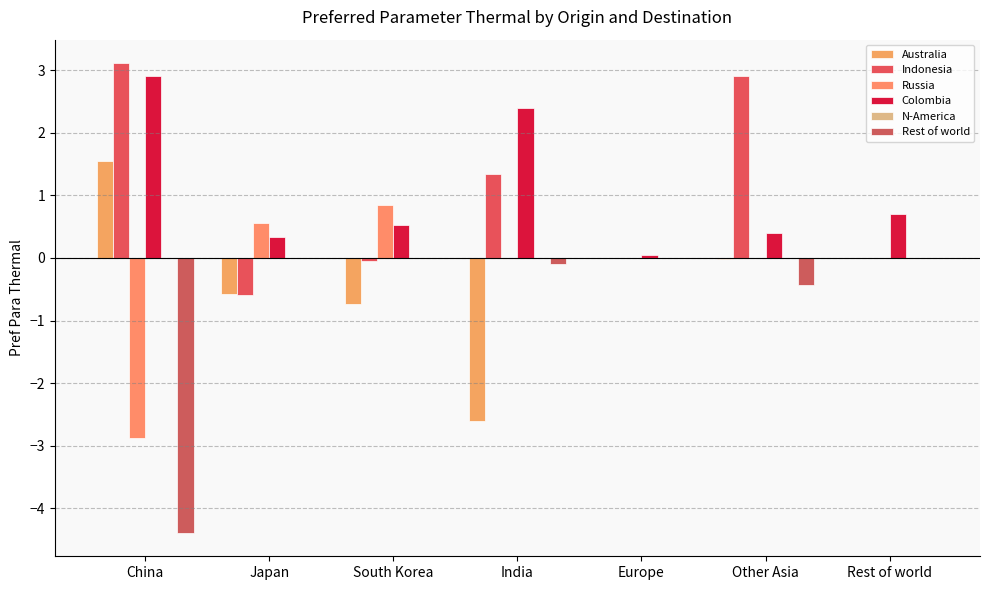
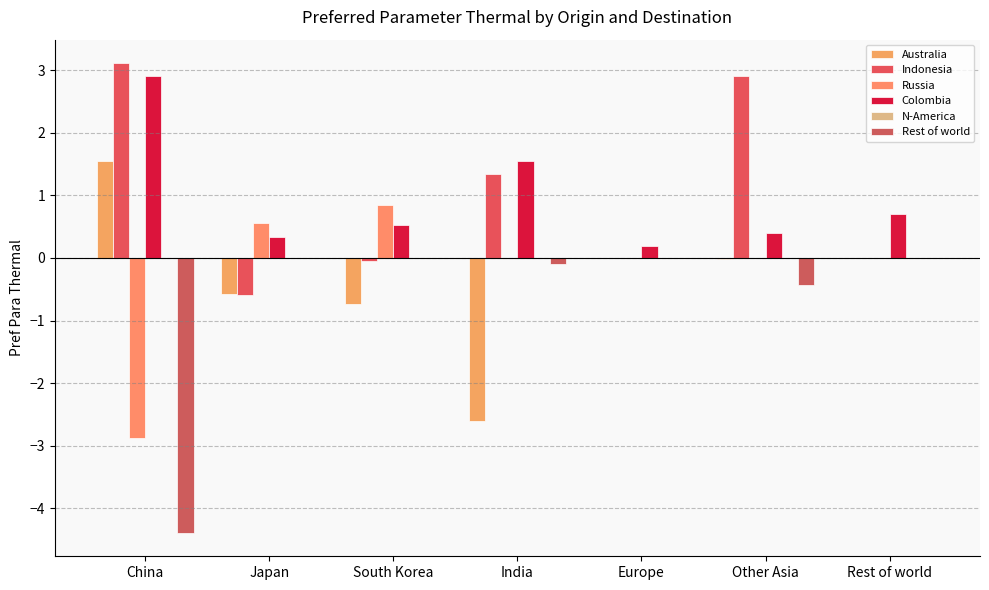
Colombia, India: 2.4 -> 1.6
Colombia, Europe: 0.1 -> 0.2
